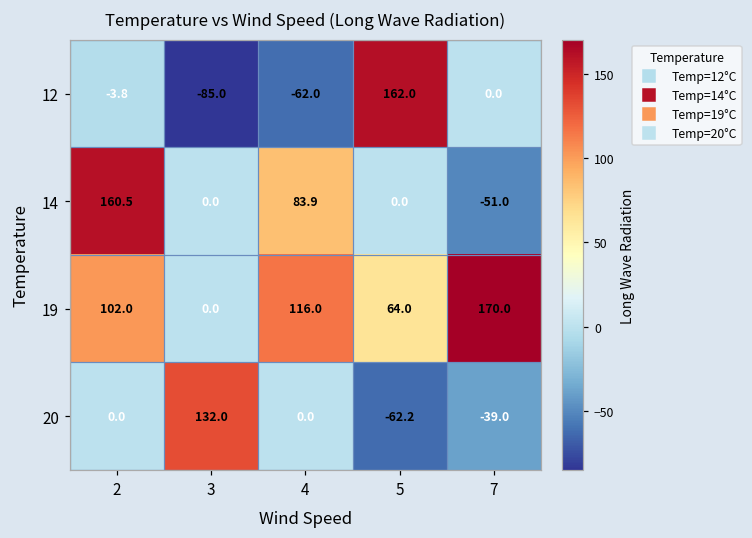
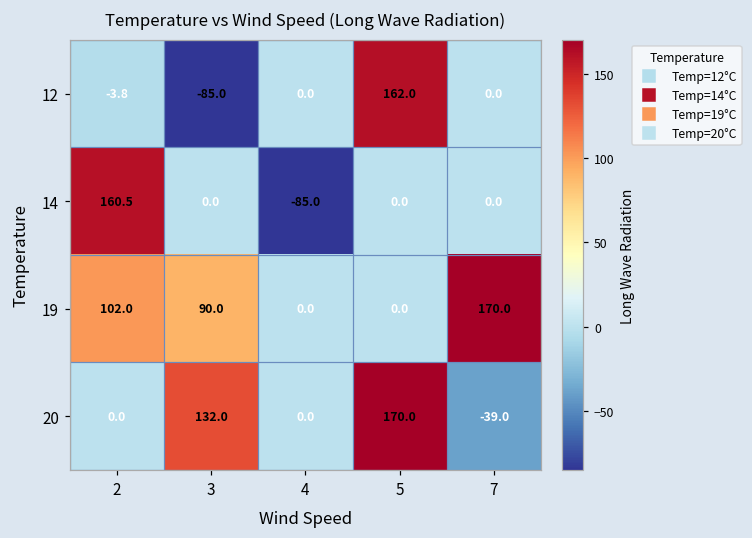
12, 4: -62.0 -> 0.0
14, 4: 83.9 -> -85.0
14, 7: -51.0 -> 0.0
19, 3: 0.0 -> 90.0
19, 4: 116.0 -> 0.0
19, 5: 64.0 -> 0.0
20, 5: -62.2 -> 170.0
